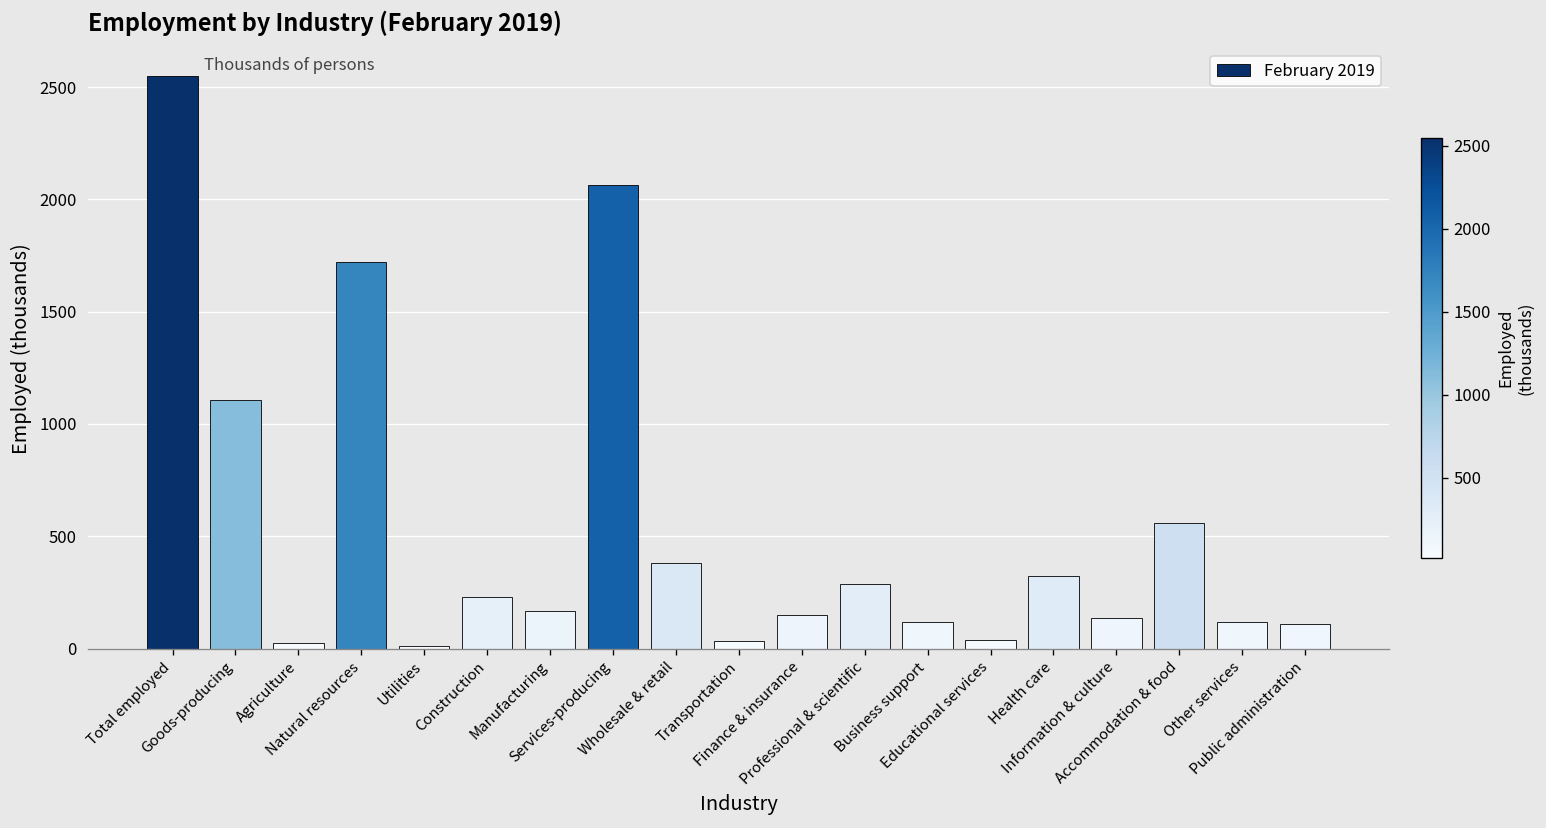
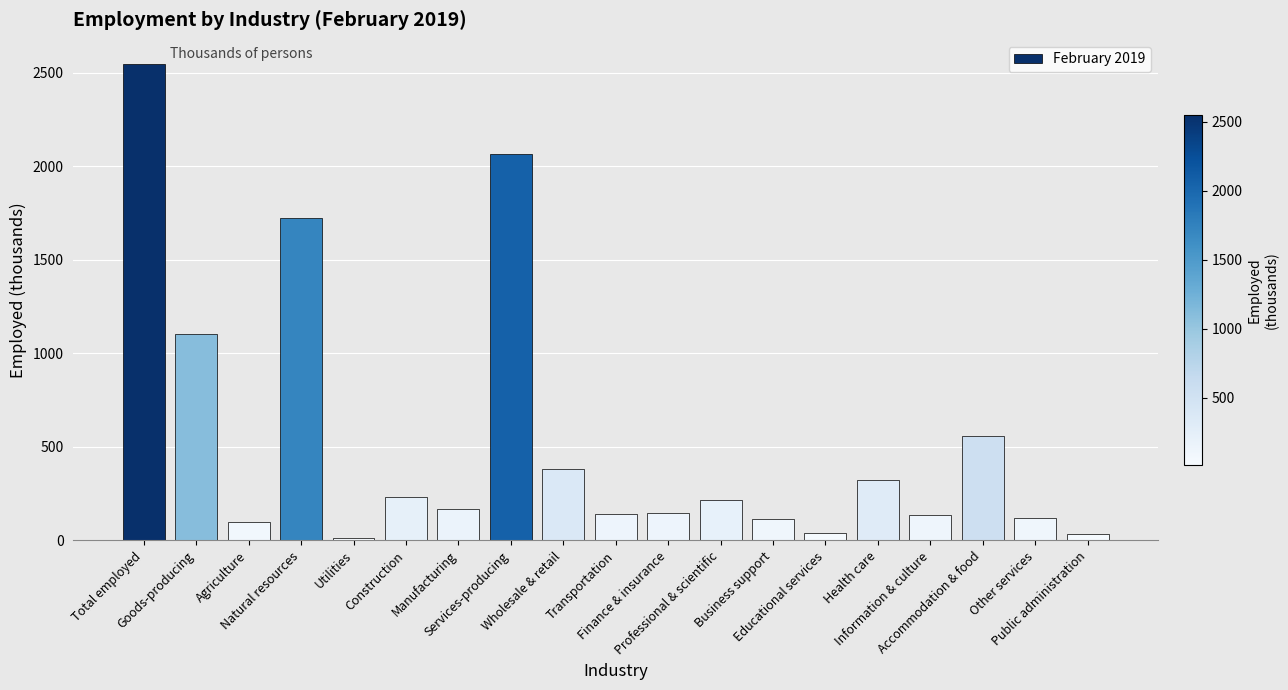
Agriculture: 20 -> 100
Transportation: 40 -> 140
Professional & scientific: 290 -> 220
Public administration: 110 -> 30
